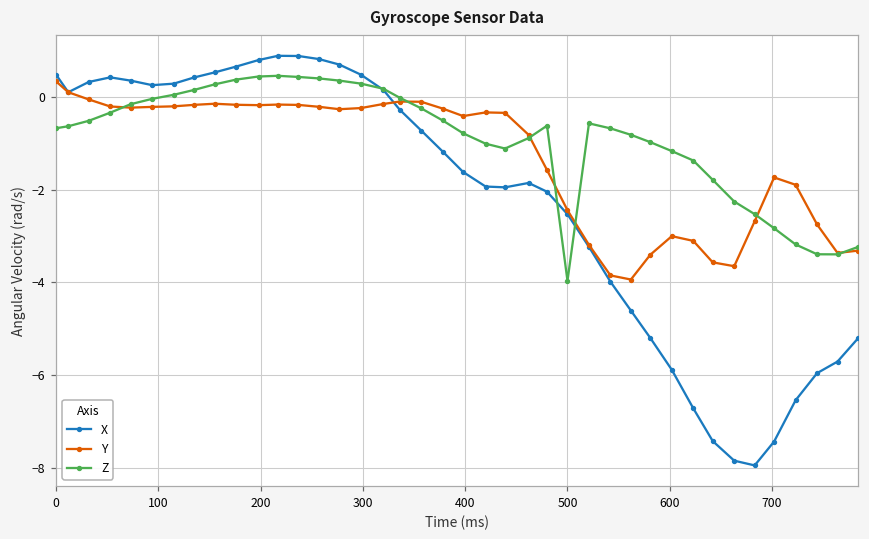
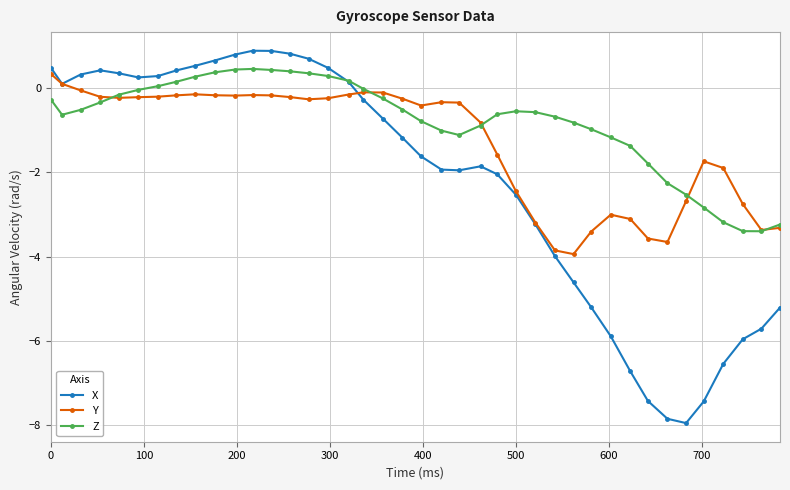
Z, 0: -0.7 -> -0.3
Z, 500: -4.0 -> -0.5
